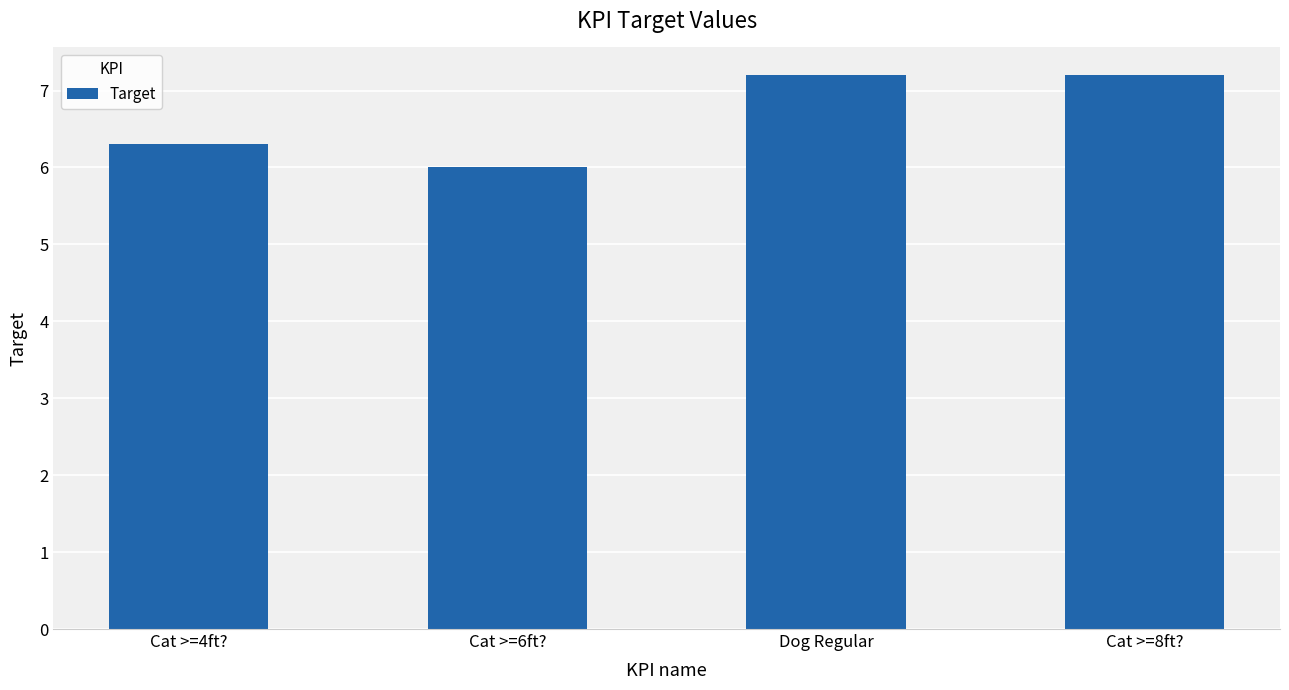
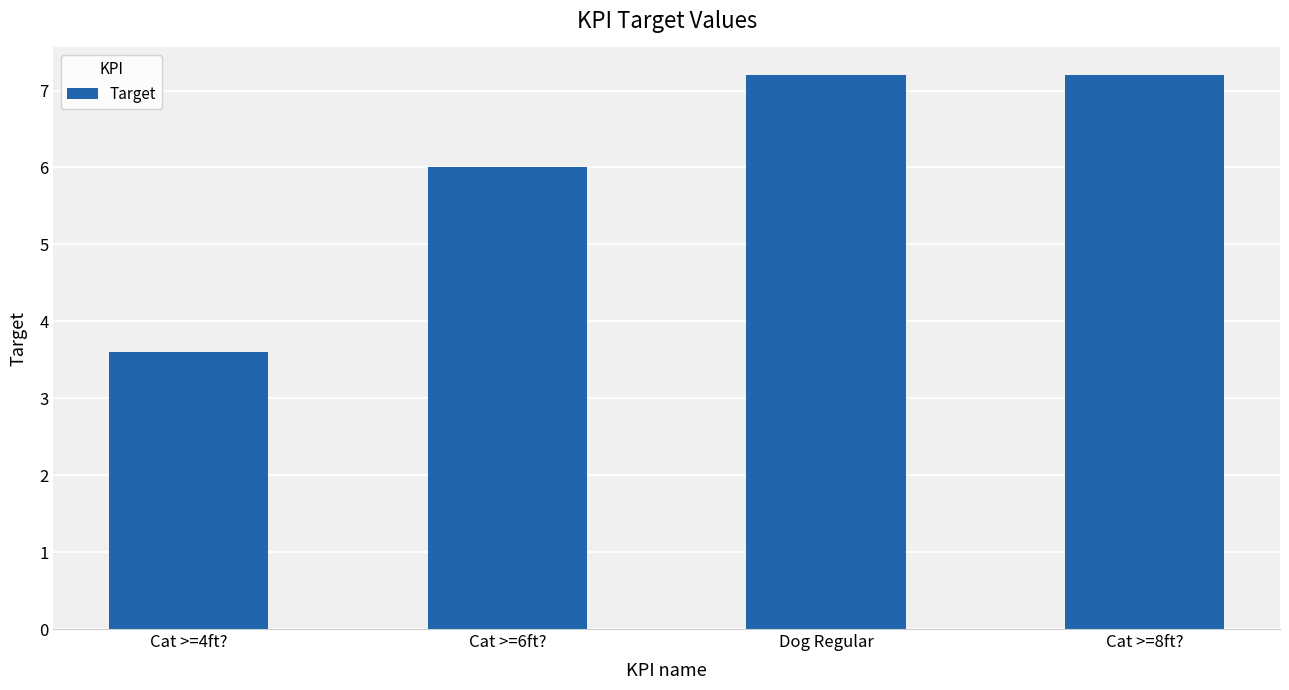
Cat >=4ft?: 6.3 -> 3.6
